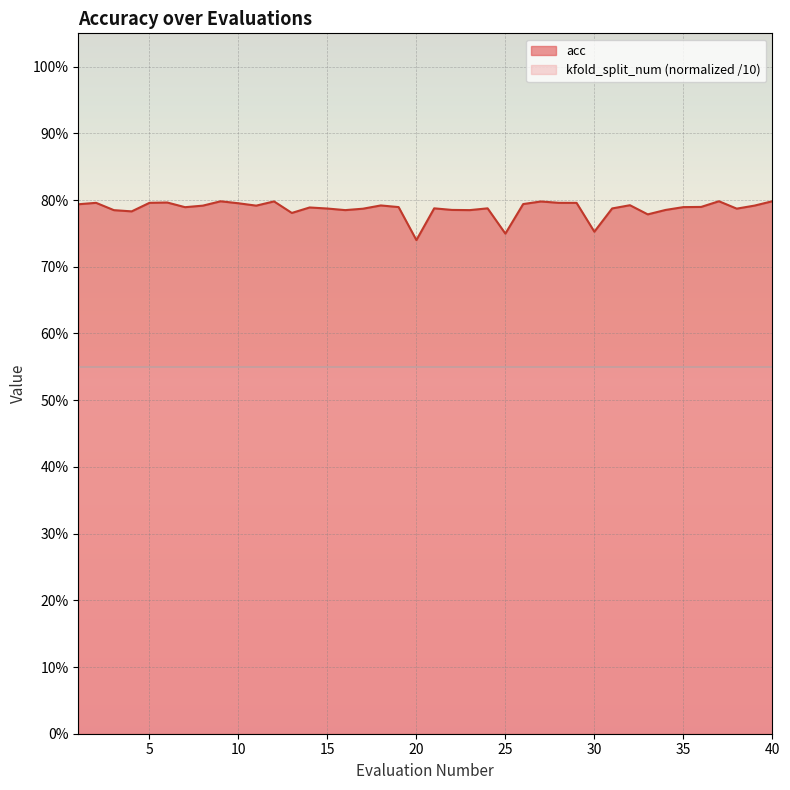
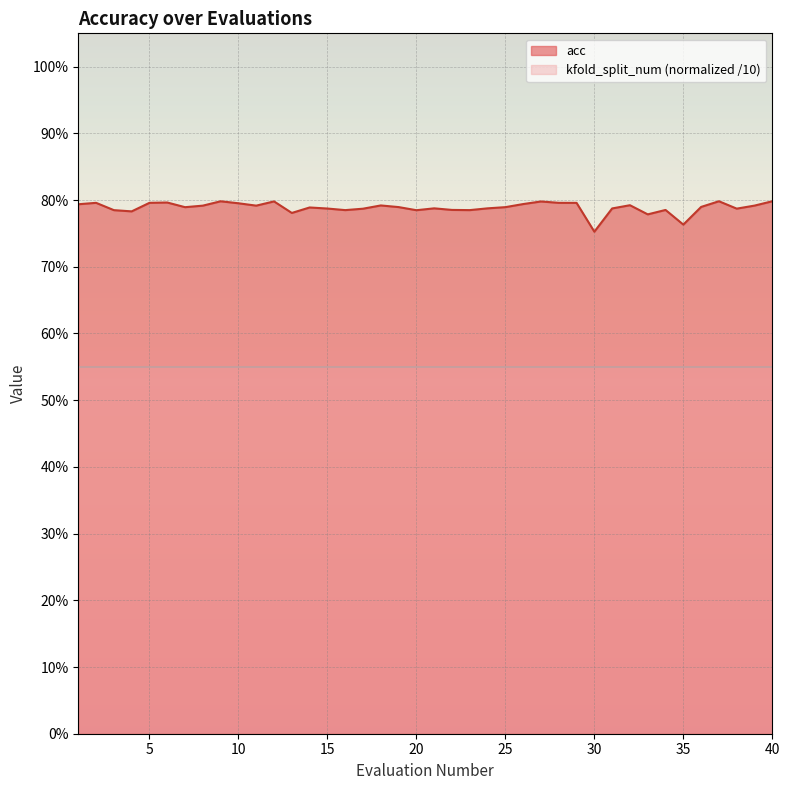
acc, 20: 74% -> 78%
acc, 25: 75% -> 79%
acc, 35: 79% -> 76%
